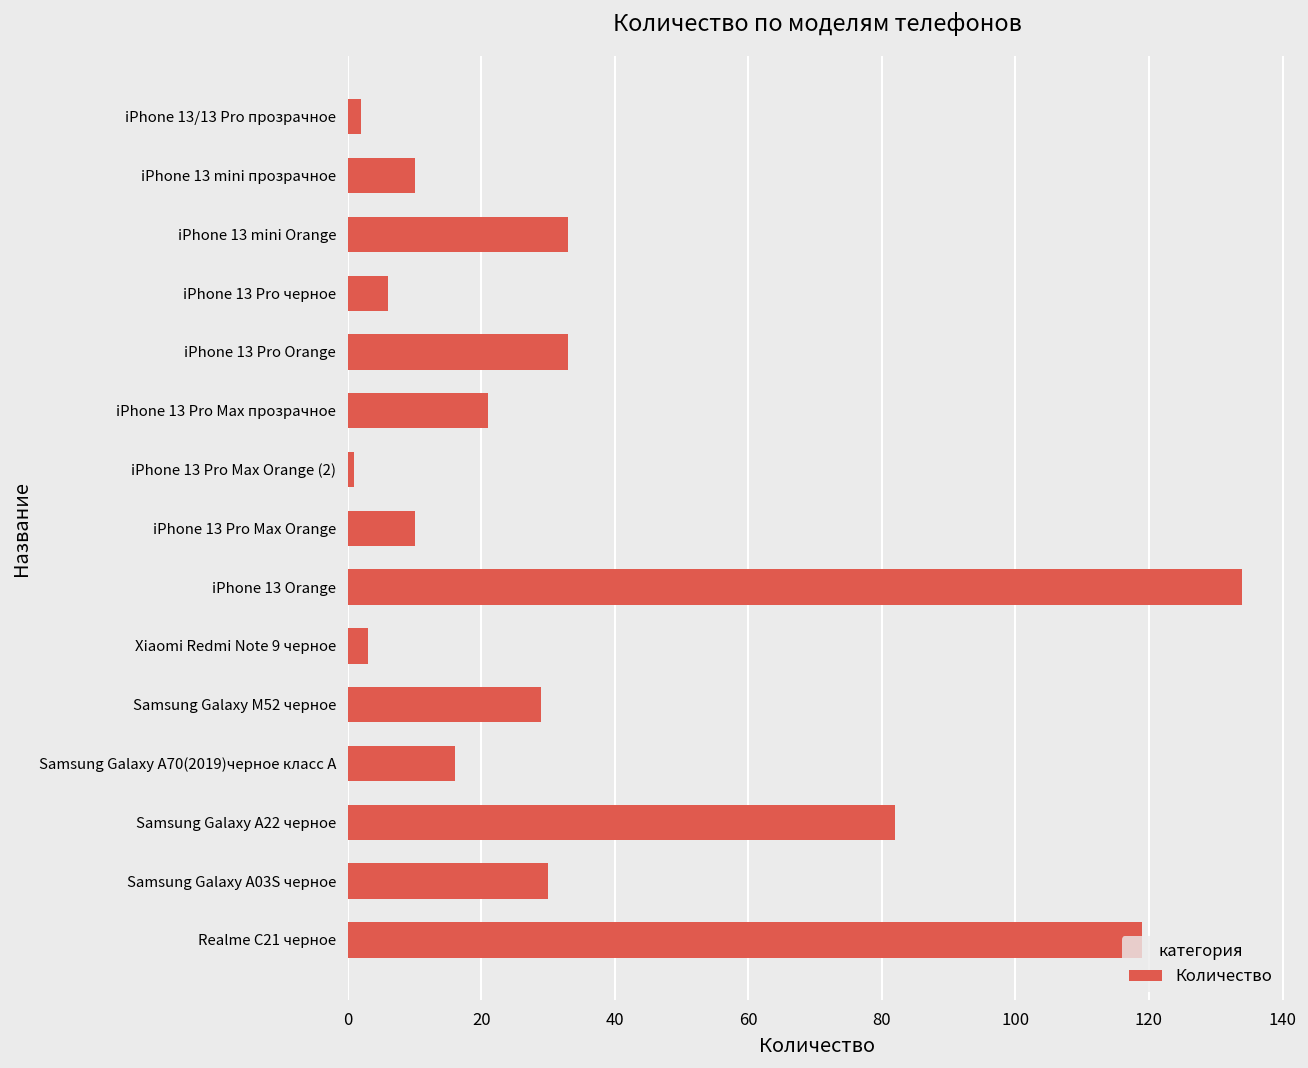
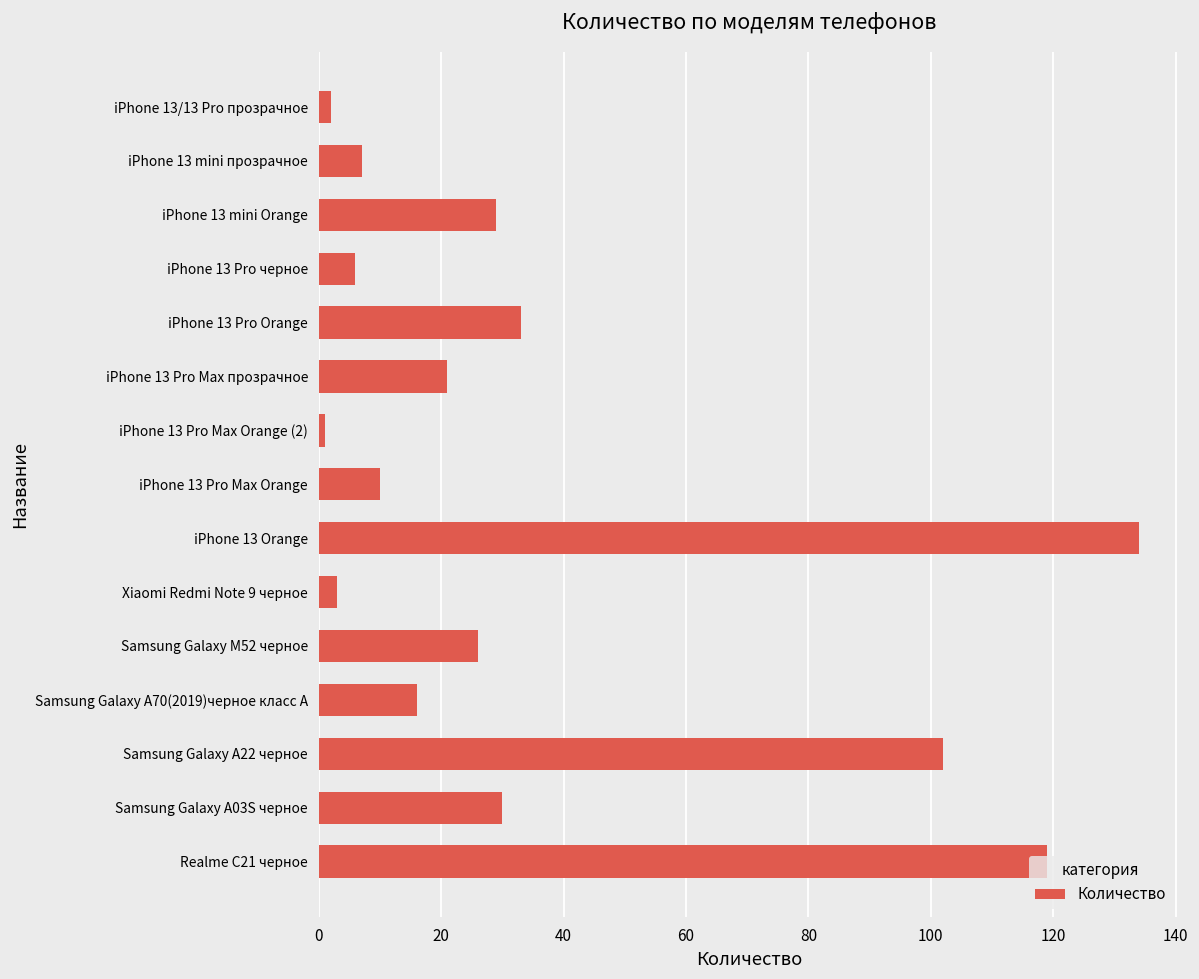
iPhone 13 mini прозрачное: 10 -> 7
iPhone 13 mini Orange: 33 -> 29
Samsung Galaxy M52 черное: 29 -> 26
Samsung Galaxy A22 черное: 82 -> 102
